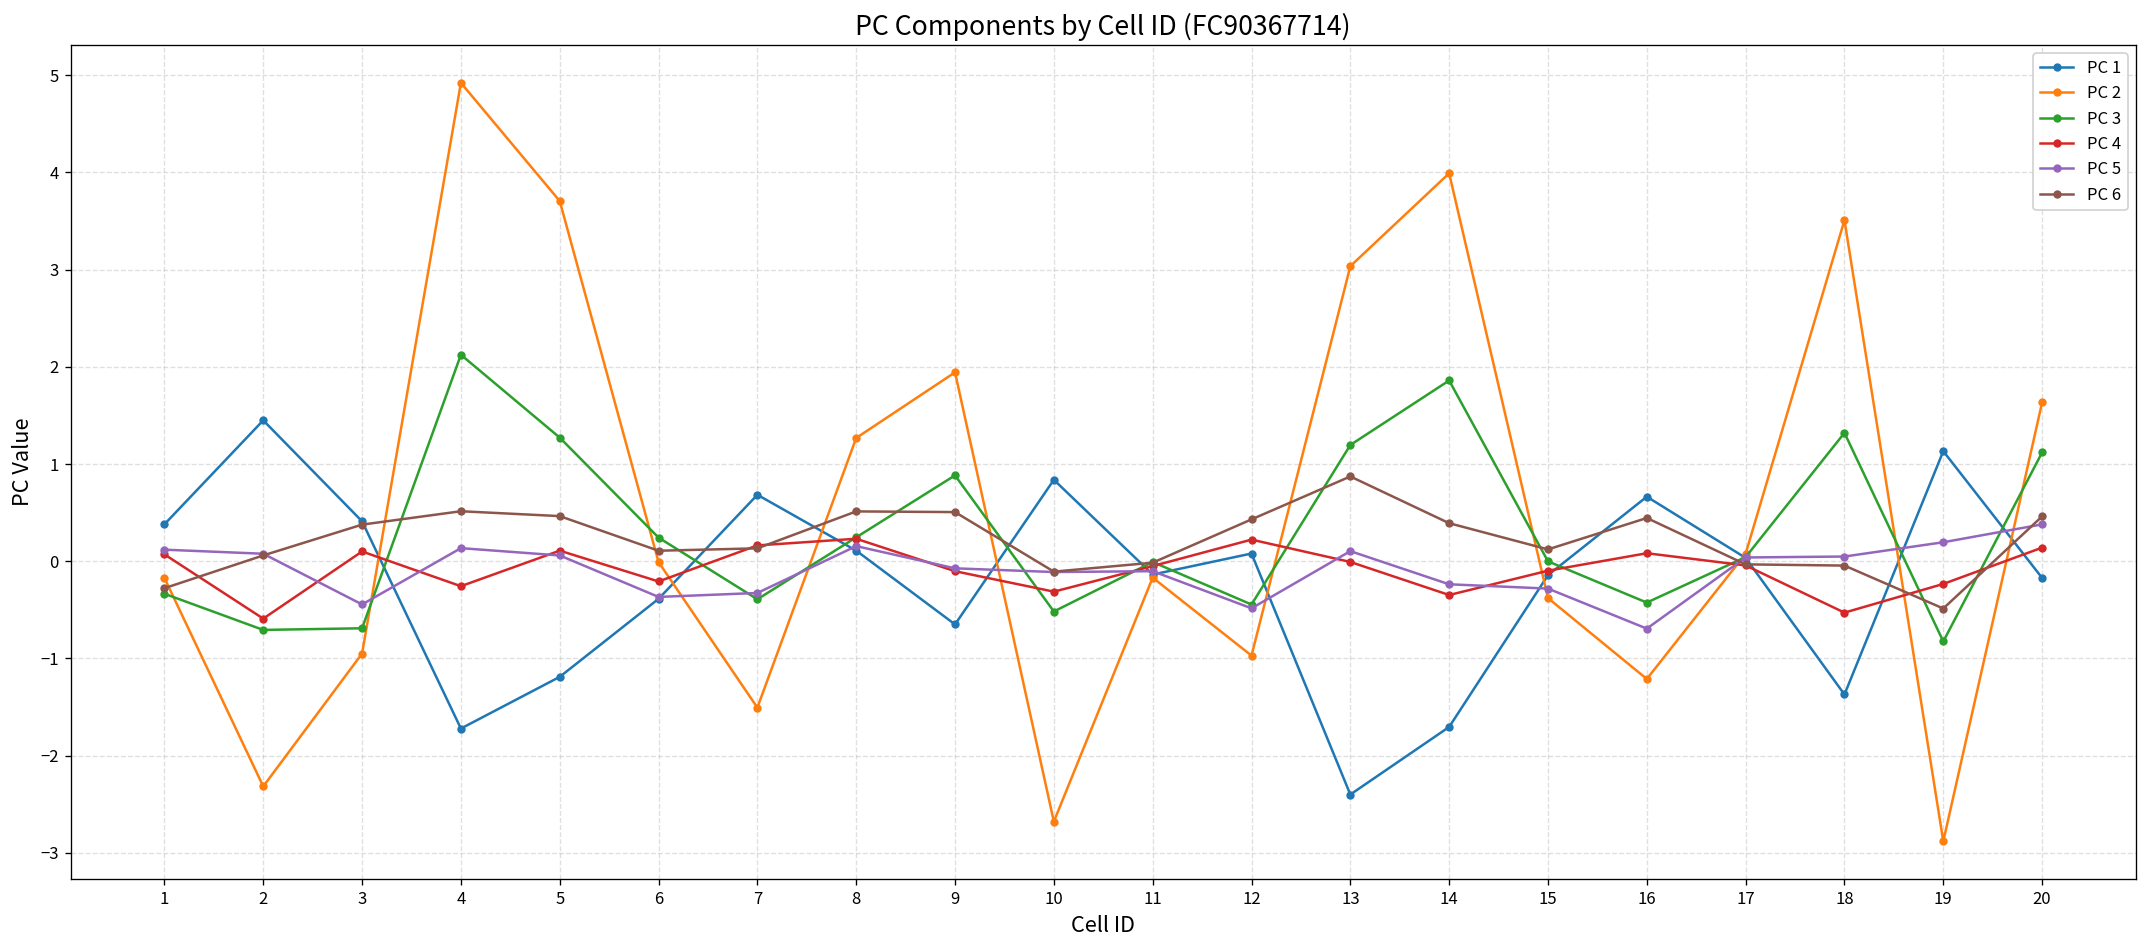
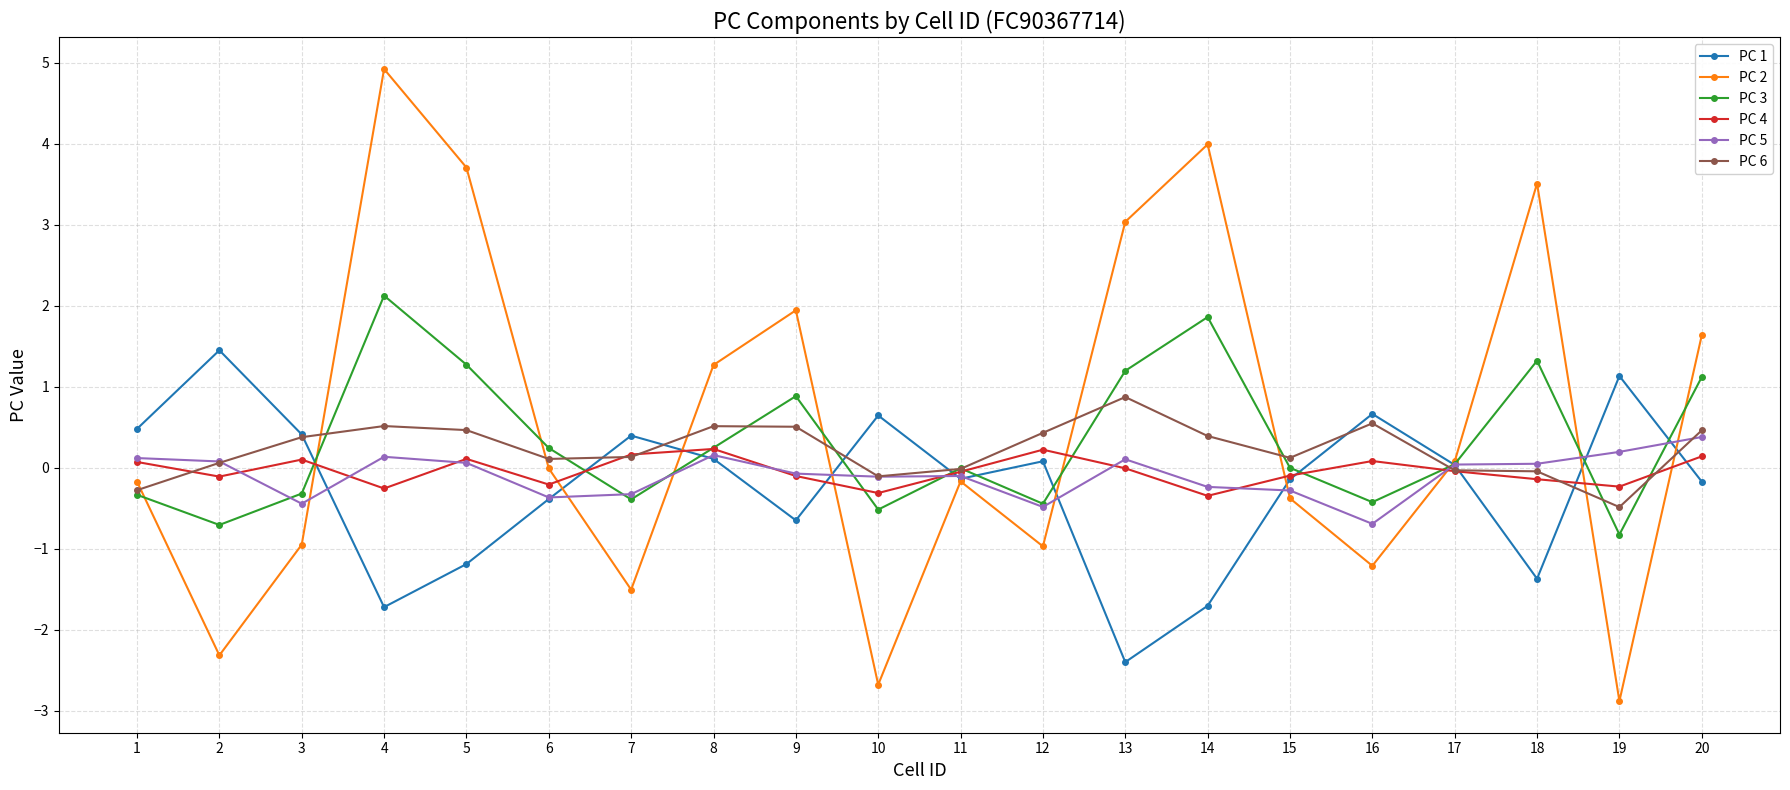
PC 1, 1: 0.4 -> 0.5
PC 4, 2: -0.6 -> -0.1
PC 3, 3: -0.7 -> -0.3
PC 1, 7: 0.7 -> 0.4
PC 1, 10: 0.8 -> 0.6
PC 6, 16: 0.4 -> 0.5
PC 4, 18: -0.5 -> -0.1
